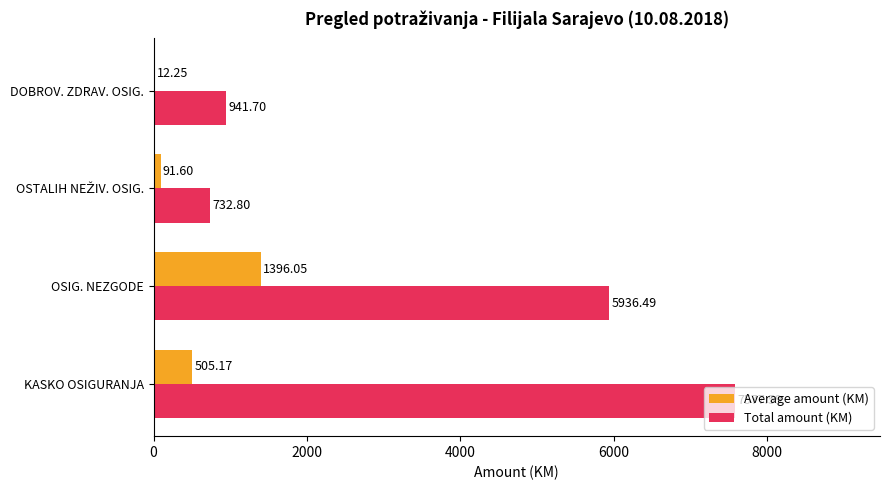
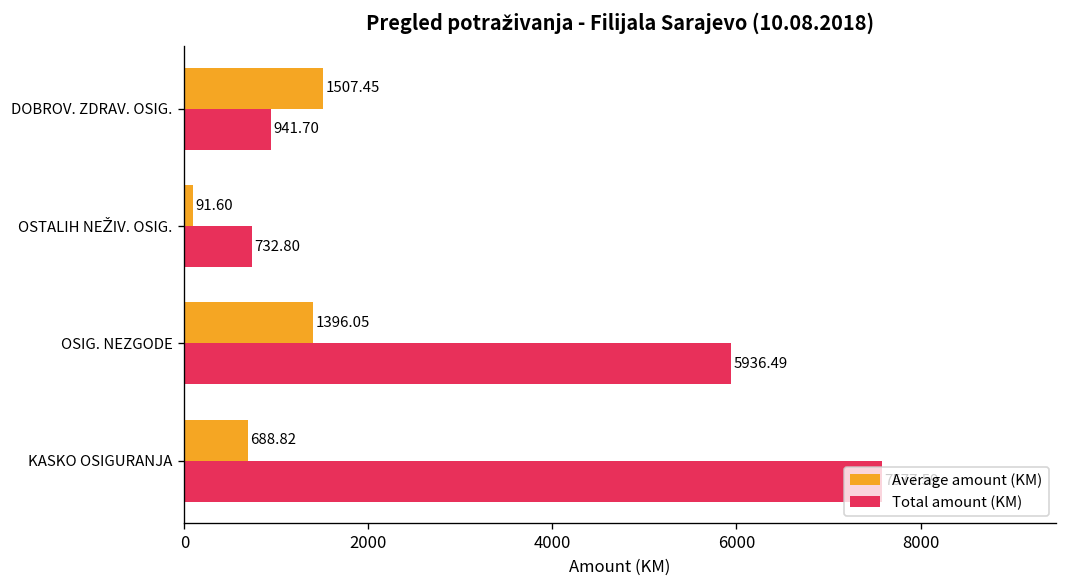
Average amount (KM), DOBROV. ZDRAV. OSIG.: 12.25 -> 1507.45
Average amount (KM), KASKO OSIGURANJA: 505.17 -> 688.82
